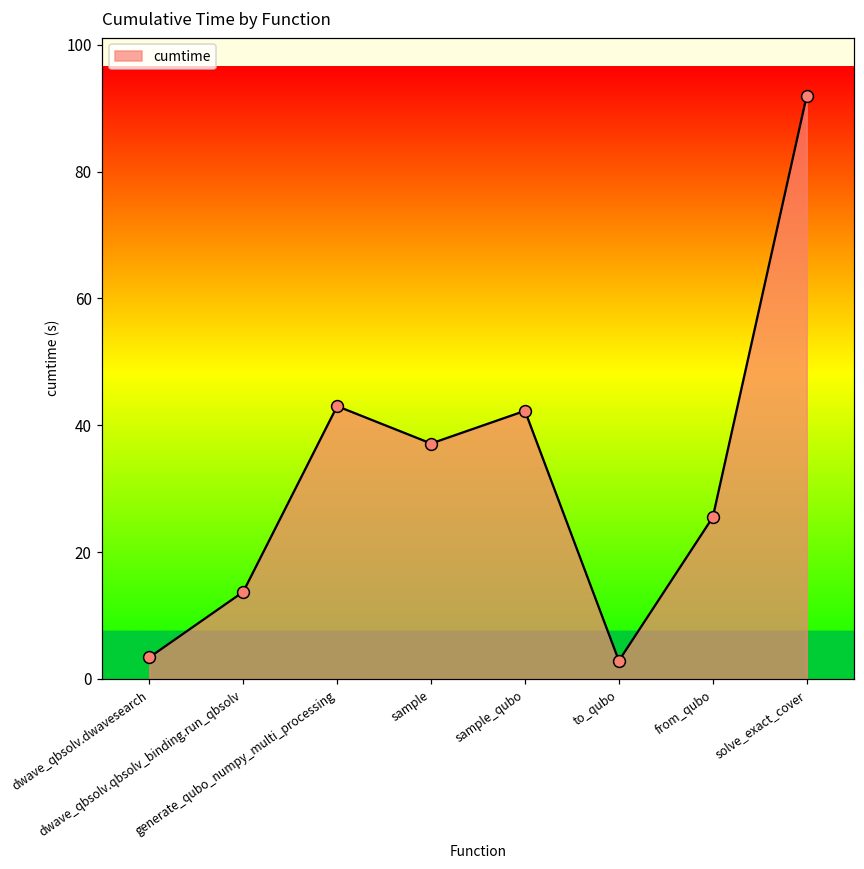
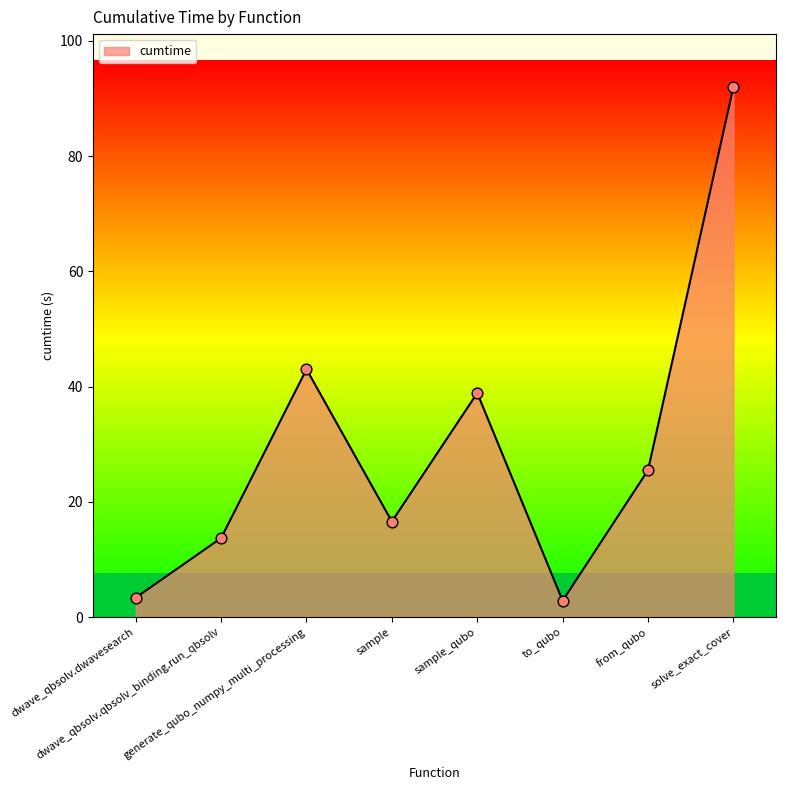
sample: 37 -> 17
sample_qubo: 42 -> 39
